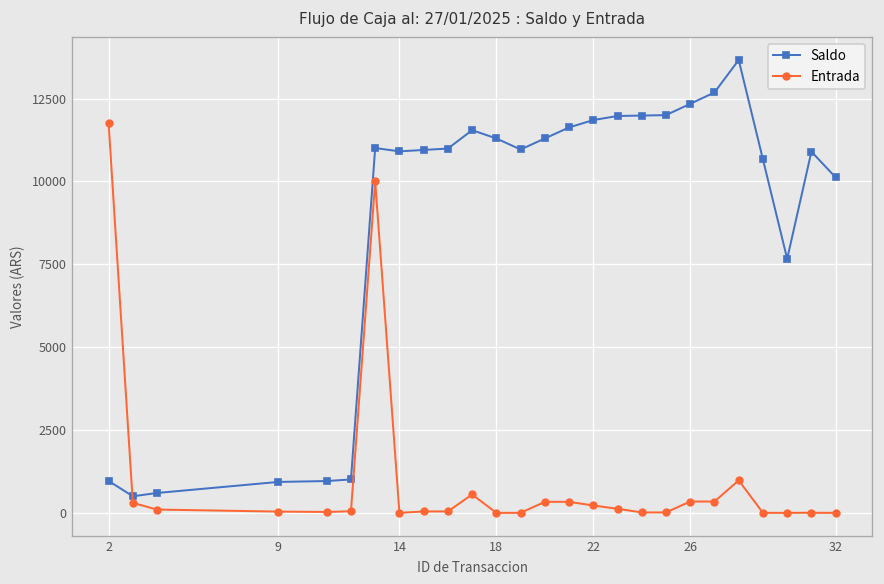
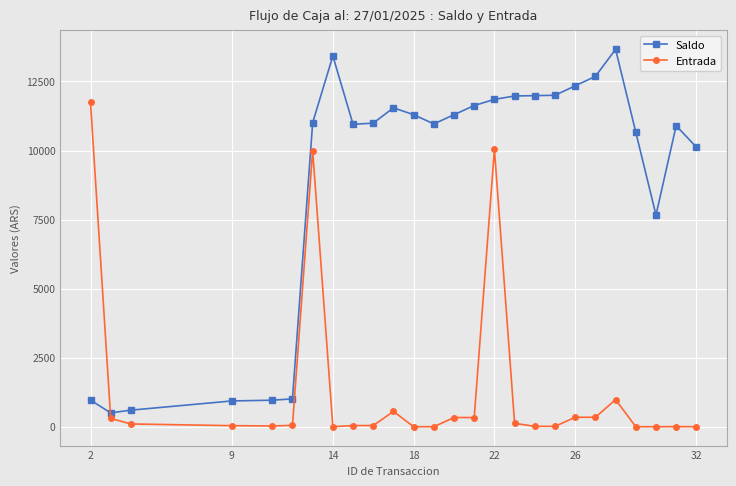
Saldo, 14: 10900 -> 13400
Entrada, 22: 200 -> 10000
